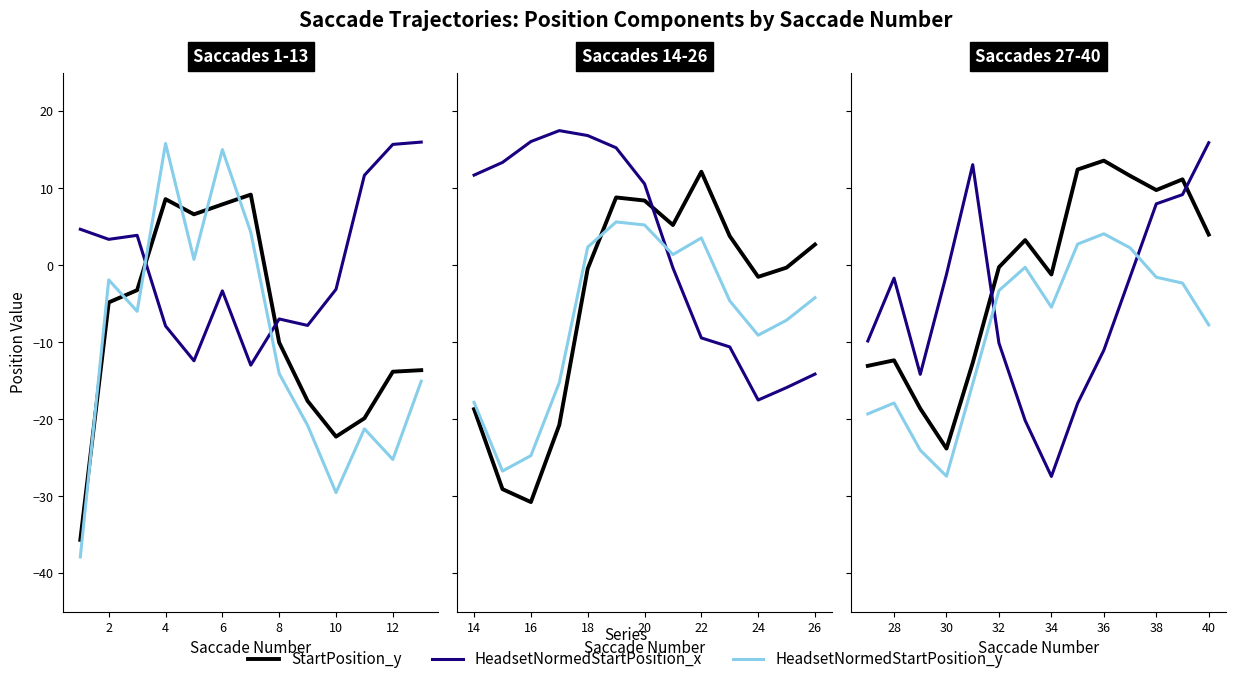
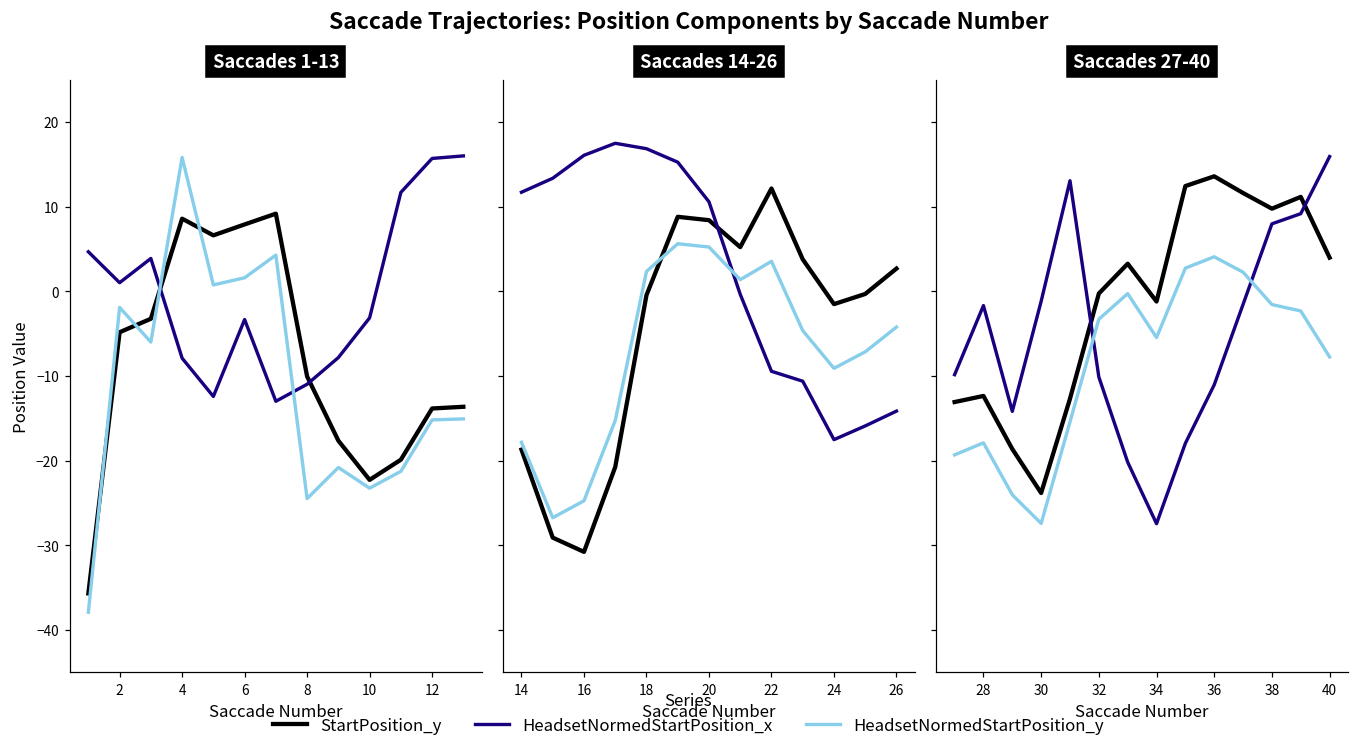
Saccades 1-13, HeadsetNormedStartPosition_x, 2: 3 -> 1
Saccades 1-13, HeadsetNormedStartPosition_y, 6: 15 -> 2
Saccades 1-13, HeadsetNormedStartPosition_x, 8: -7 -> -11
Saccades 1-13, HeadsetNormedStartPosition_y, 8: -14 -> -24
Saccades 1-13, HeadsetNormedStartPosition_y, 10: -30 -> -23
Saccades 1-13, HeadsetNormedStartPosition_y, 12: -25 -> -15
